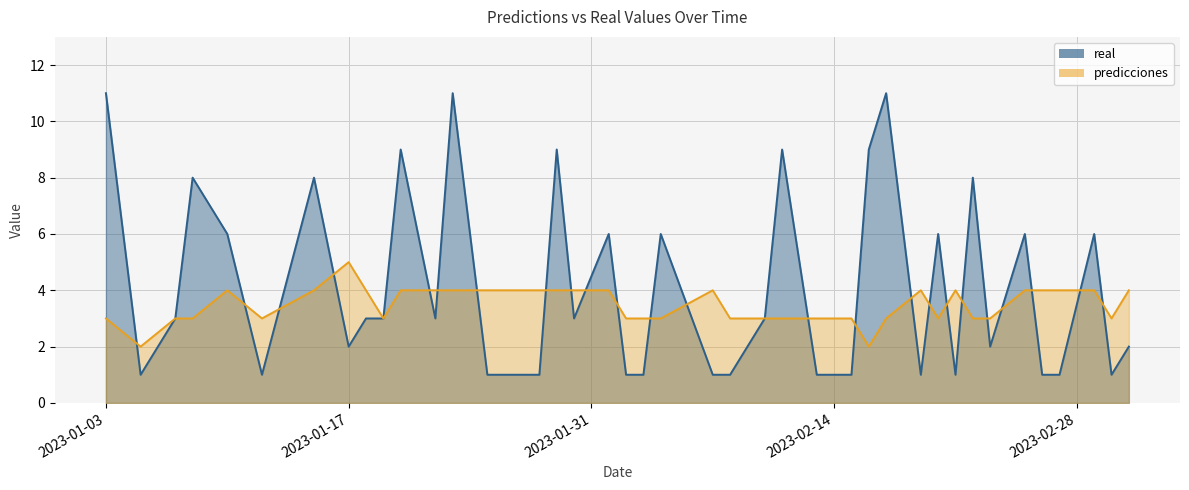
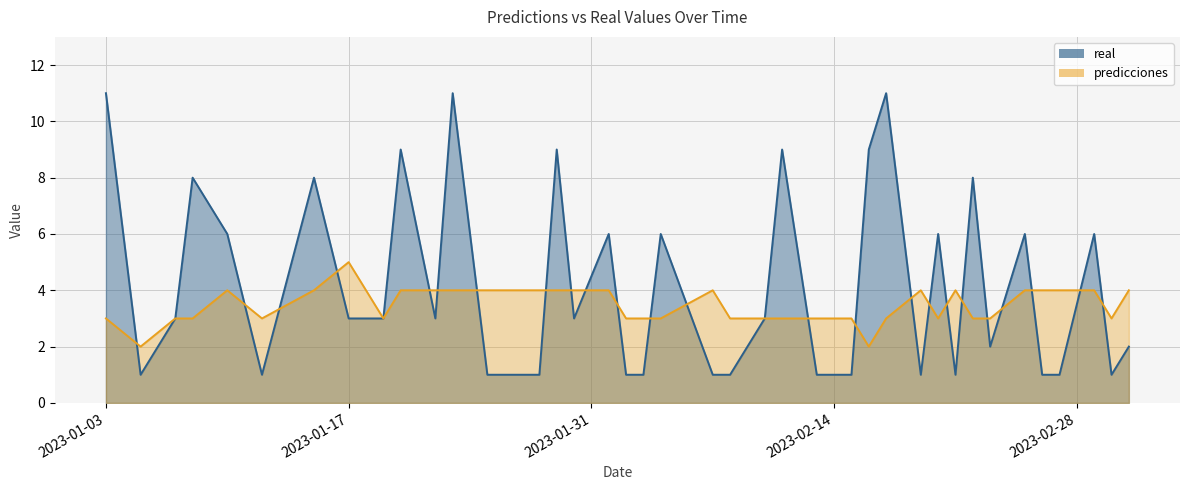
real, 2023-01-17: 2 -> 3
